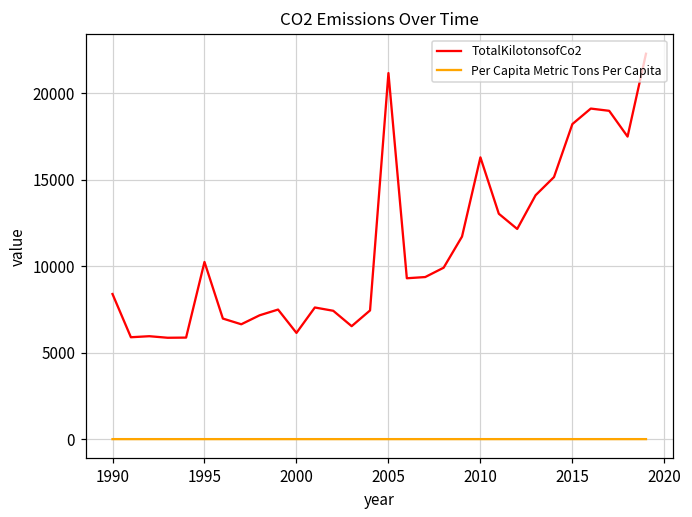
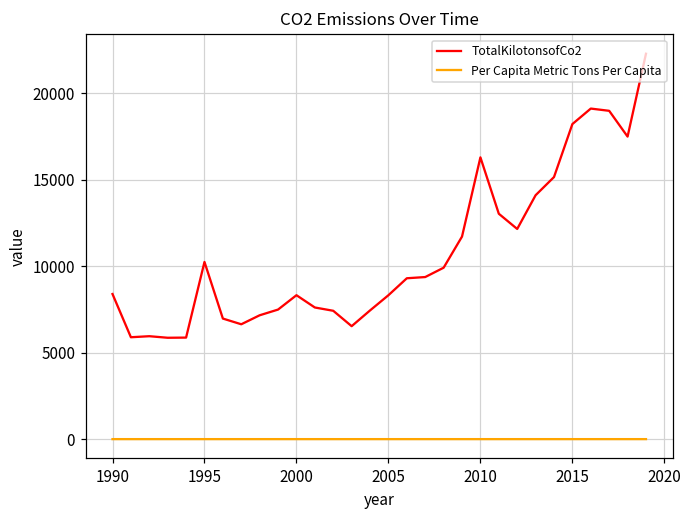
TotalKilotonsofCo2, 2000: 6100 -> 8300
TotalKilotonsofCo2, 2005: 21200 -> 8300
